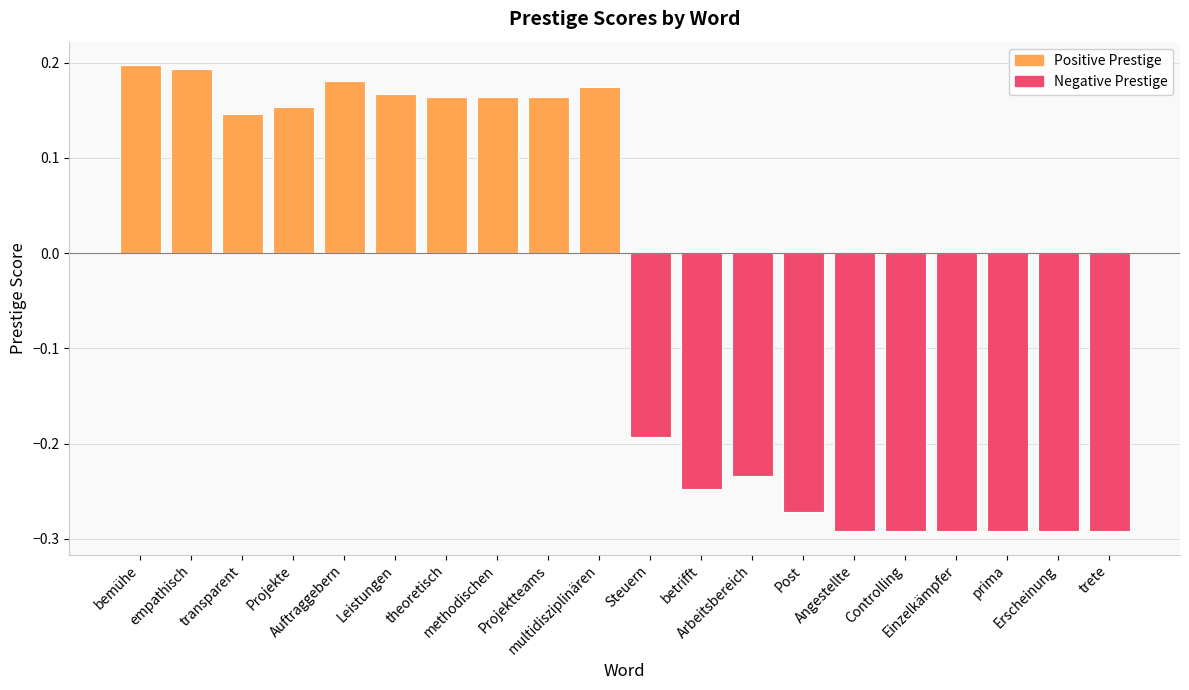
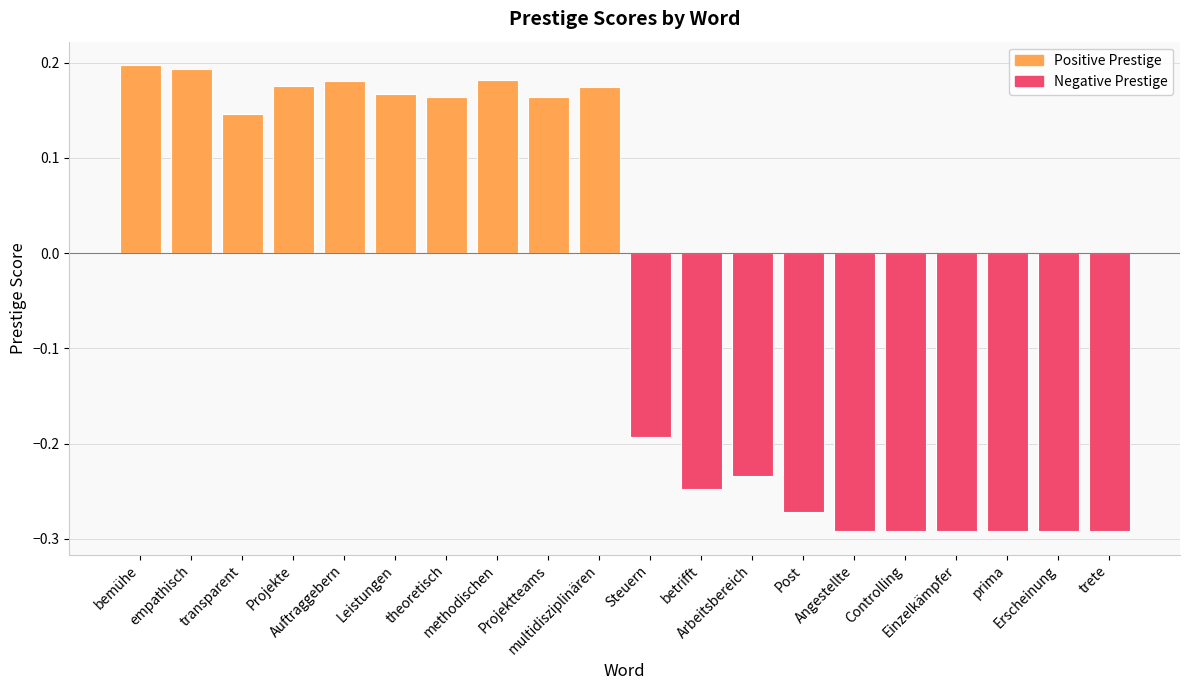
Projekte: 0.15 -> 0.18
methodischen: 0.16 -> 0.18
